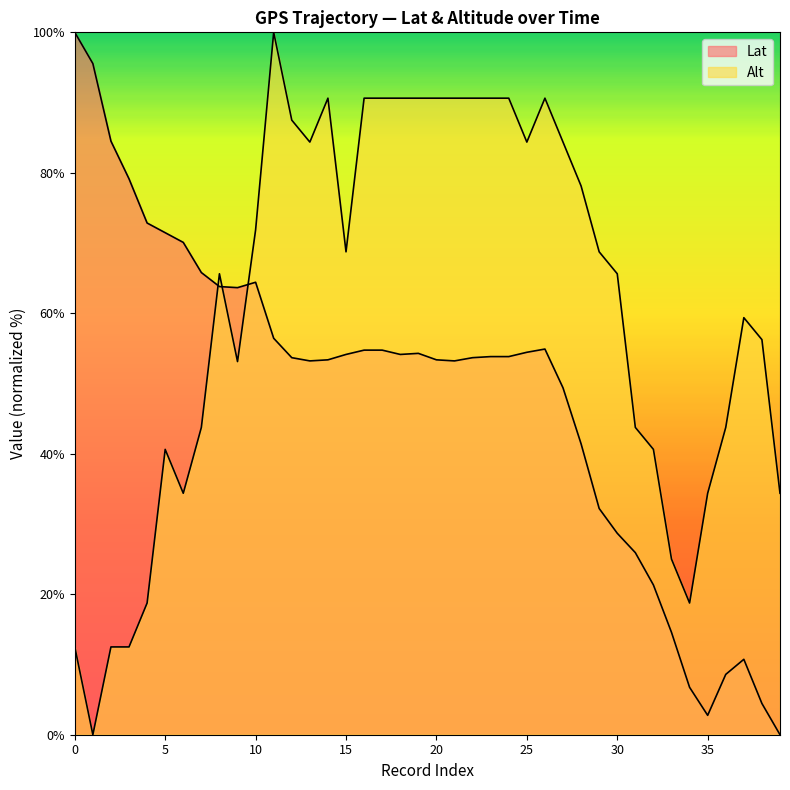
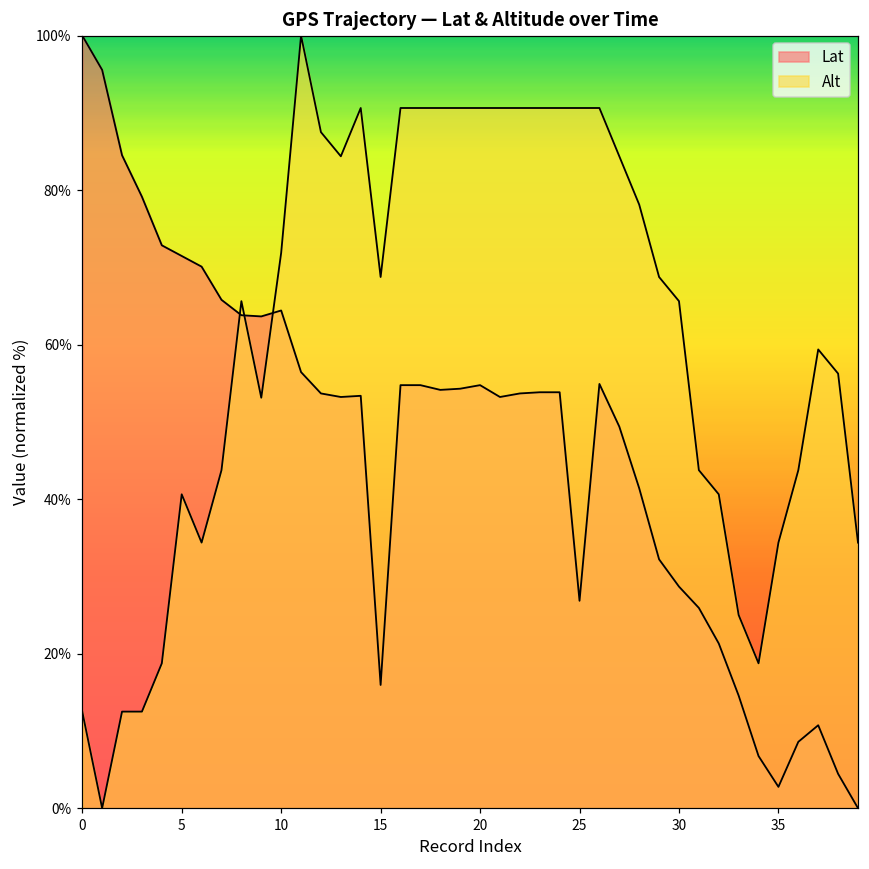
Lat, 15: 54% -> 16%
Lat, 20: 53% -> 55%
Lat, 25: 54% -> 27%
Alt, 25: 84% -> 91%
